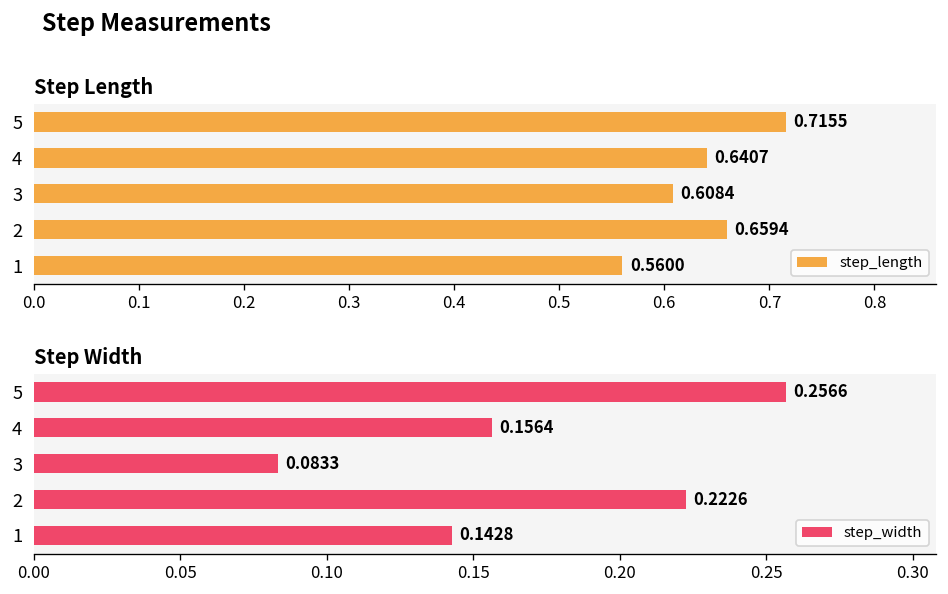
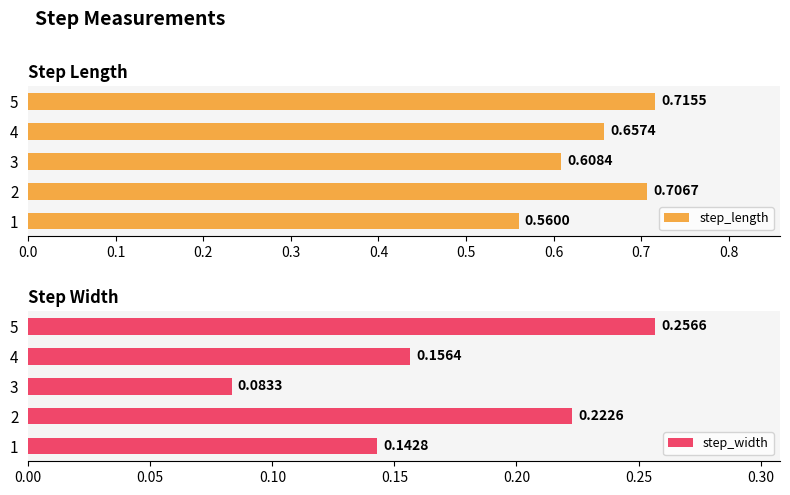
Step Length, 4: 0.6407 -> 0.6574
Step Length, 2: 0.6594 -> 0.7067
